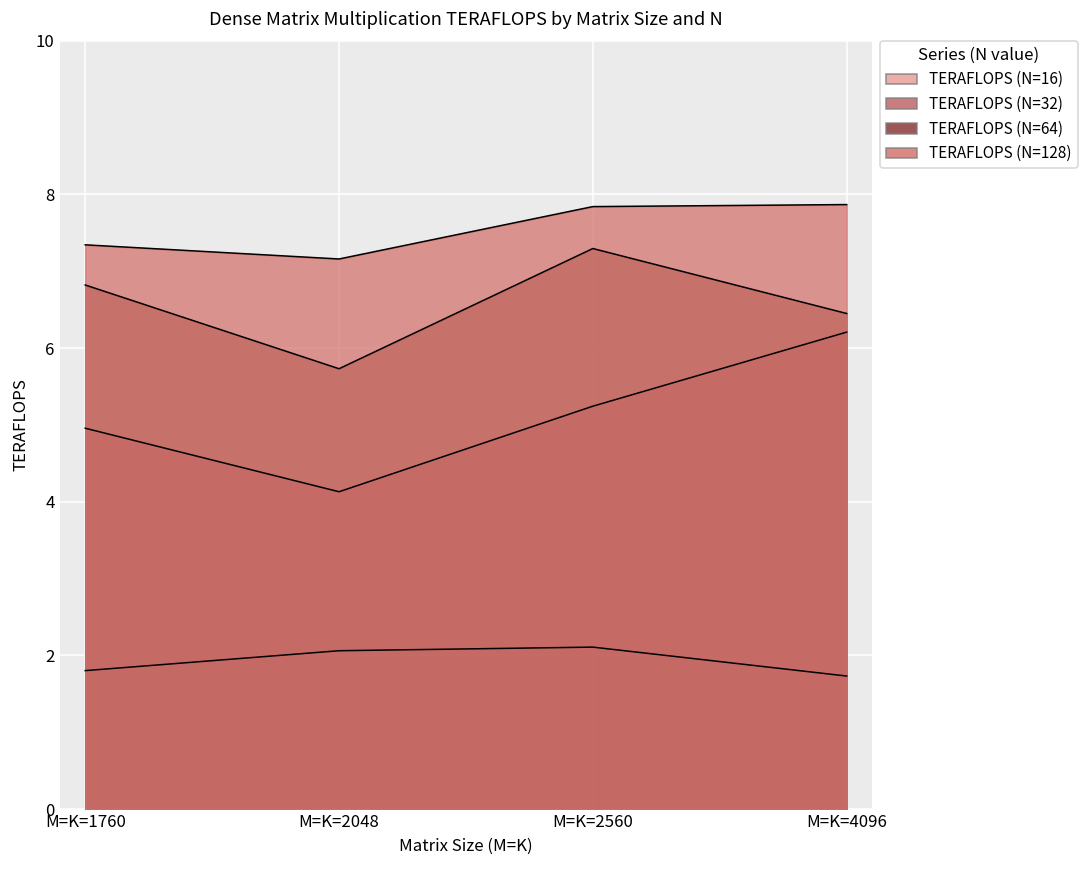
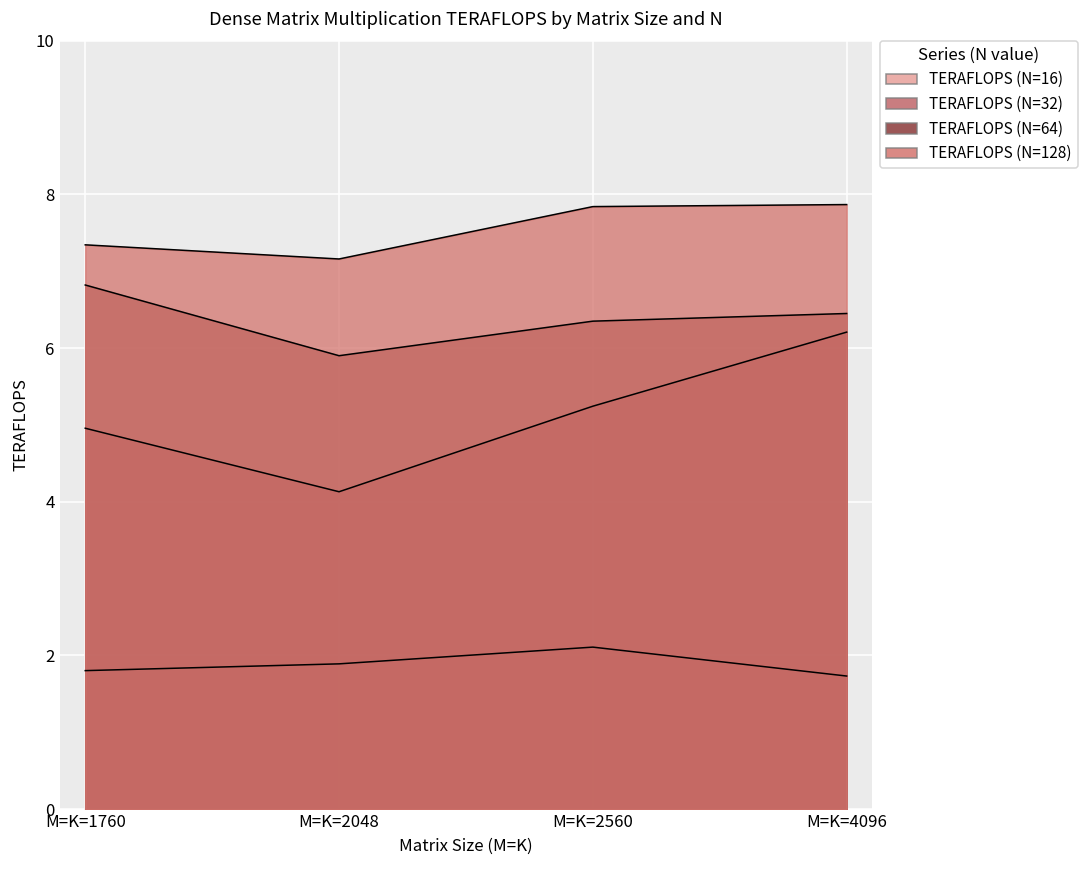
TERAFLOPS (N=16), M=K=2048: 2.1 -> 1.9
TERAFLOPS (N=64), M=K=2048: 5.7 -> 5.9
TERAFLOPS (N=64), M=K=2560: 7.3 -> 6.3
